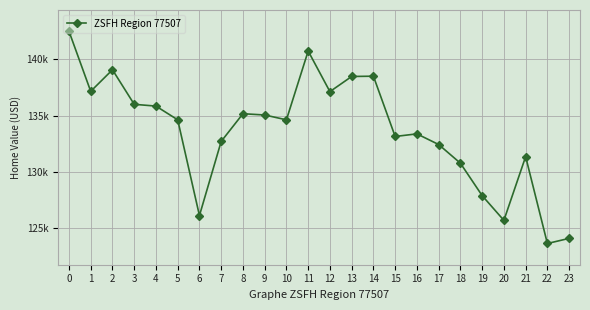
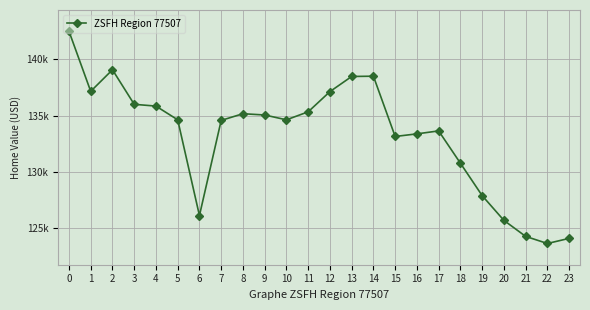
7: 132700 -> 134600
11: 140700 -> 135300
17: 132400 -> 133700
21: 131400 -> 124300
